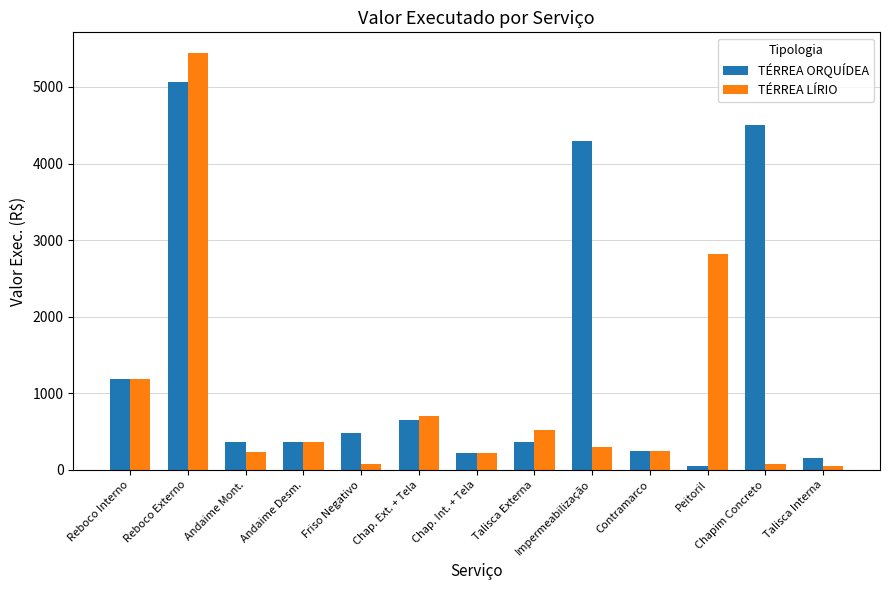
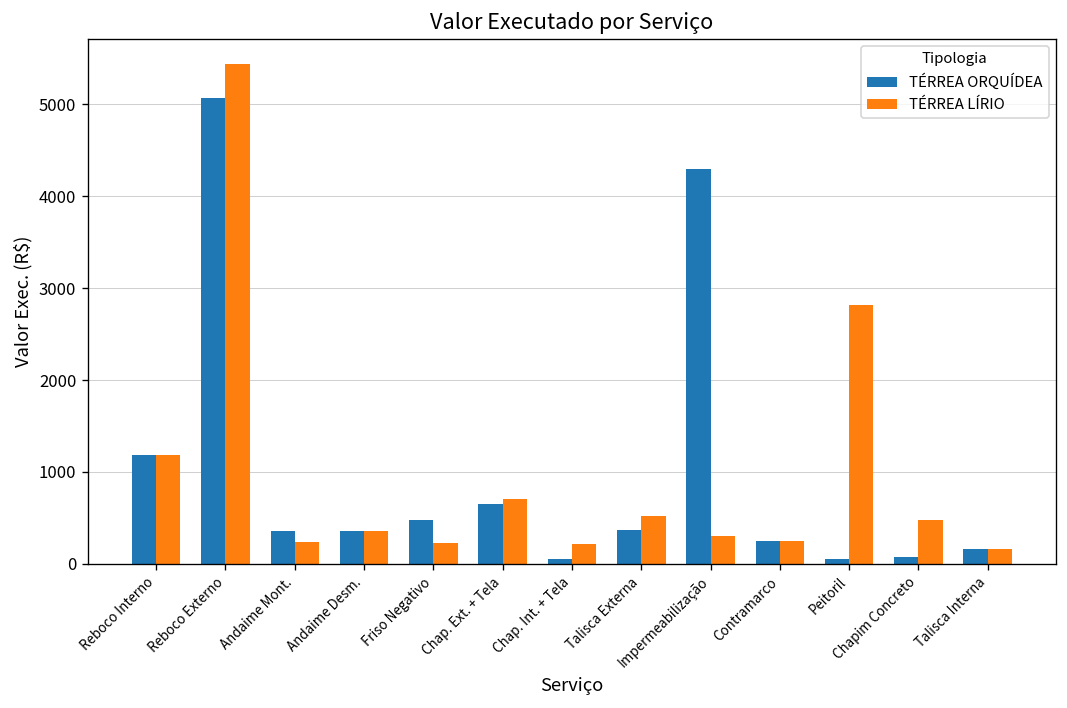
TÉRREA LÍRIO, Friso Negativo: 100 -> 200
TÉRREA ORQUÍDEA, Chap. Int. + Tela: 200 -> 100
TÉRREA ORQUÍDEA, Chapim Concreto: 4500 -> 100
TÉRREA LÍRIO, Chapim Concreto: 100 -> 500
TÉRREA LÍRIO, Talisca Interna: 100 -> 200
